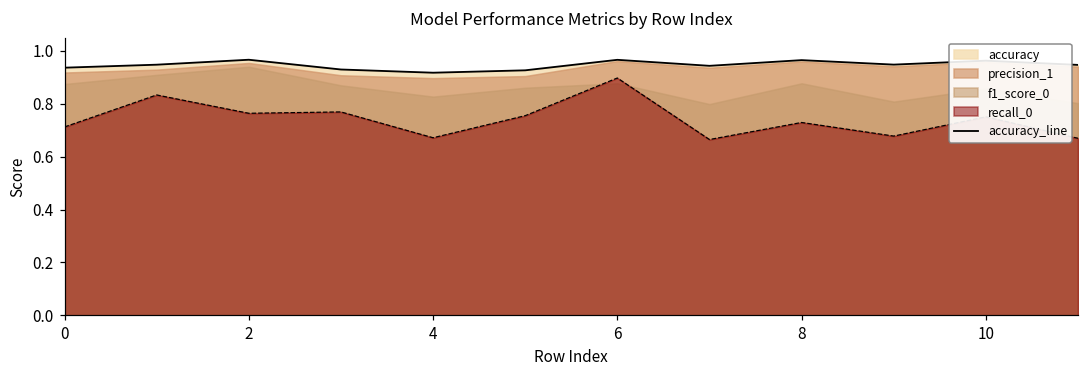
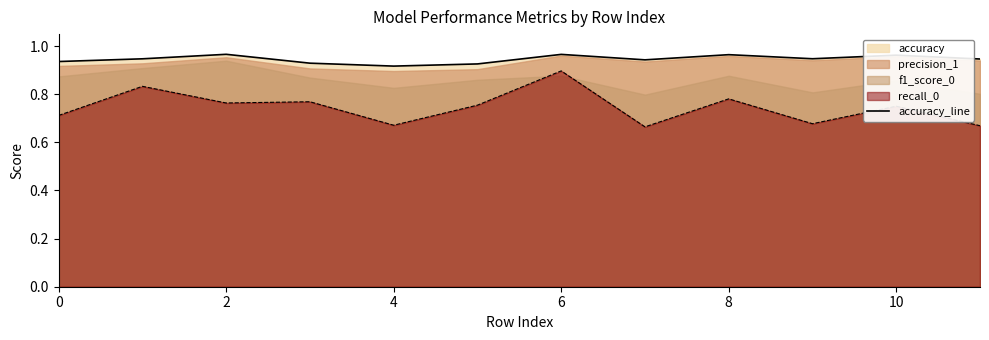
recall_0, 8: 0.73 -> 0.78
